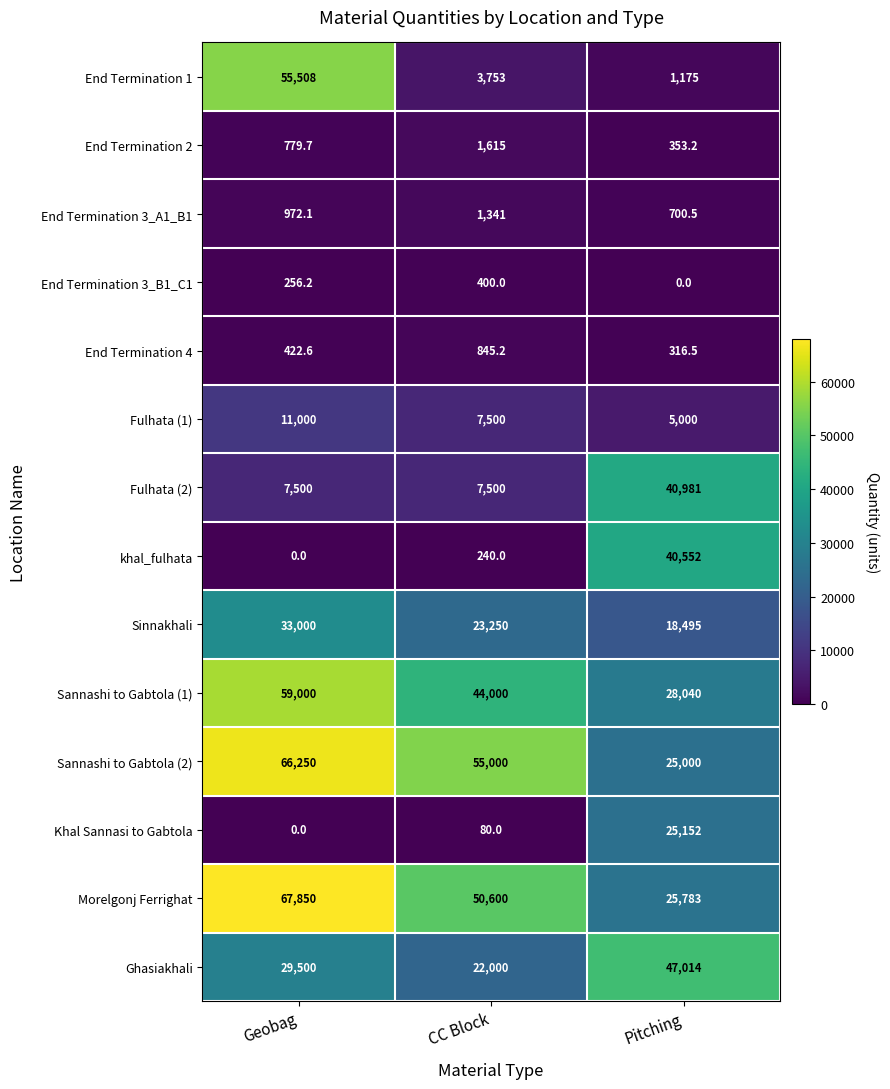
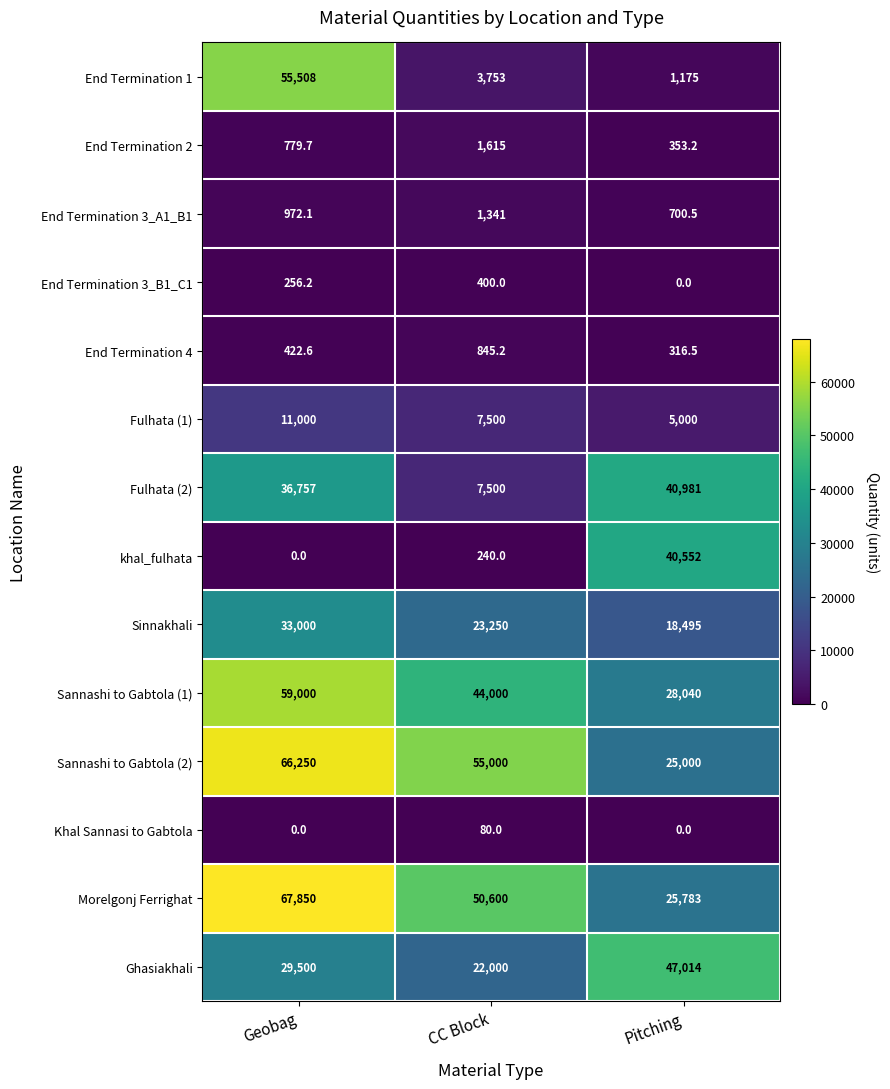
Fulhata (2), Geobag: 7,500 -> 36,757
Khal Sannasi to Gabtola, Pitching: 25,152 -> 0.0
